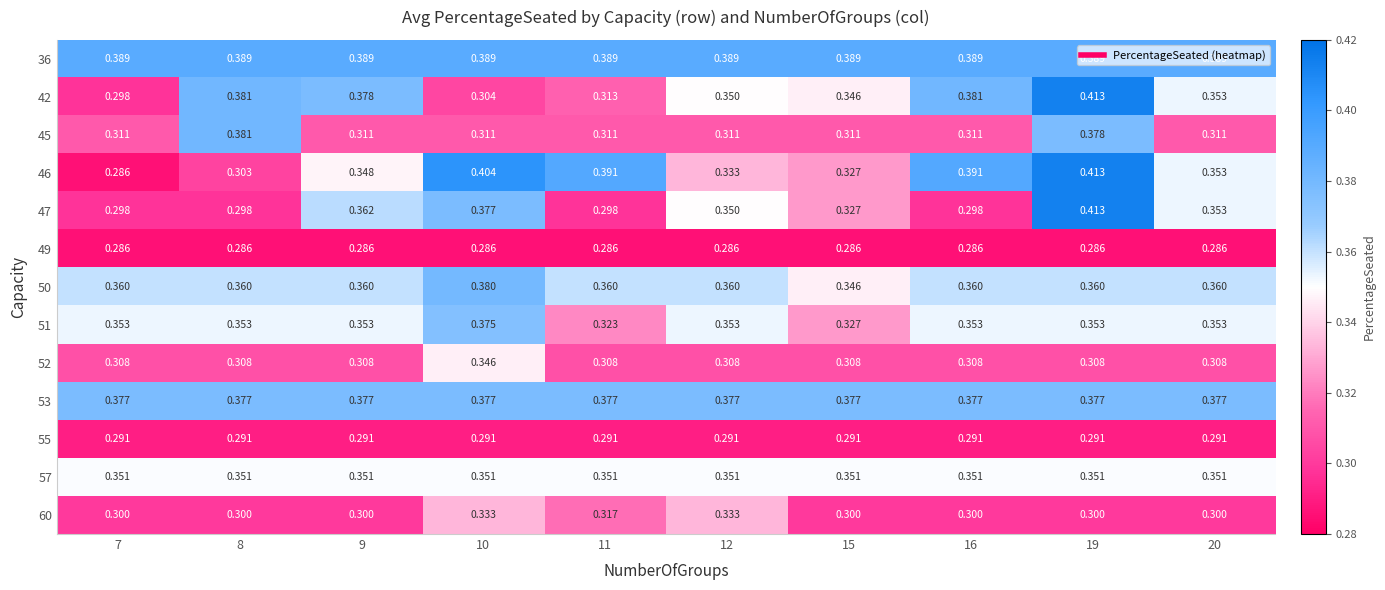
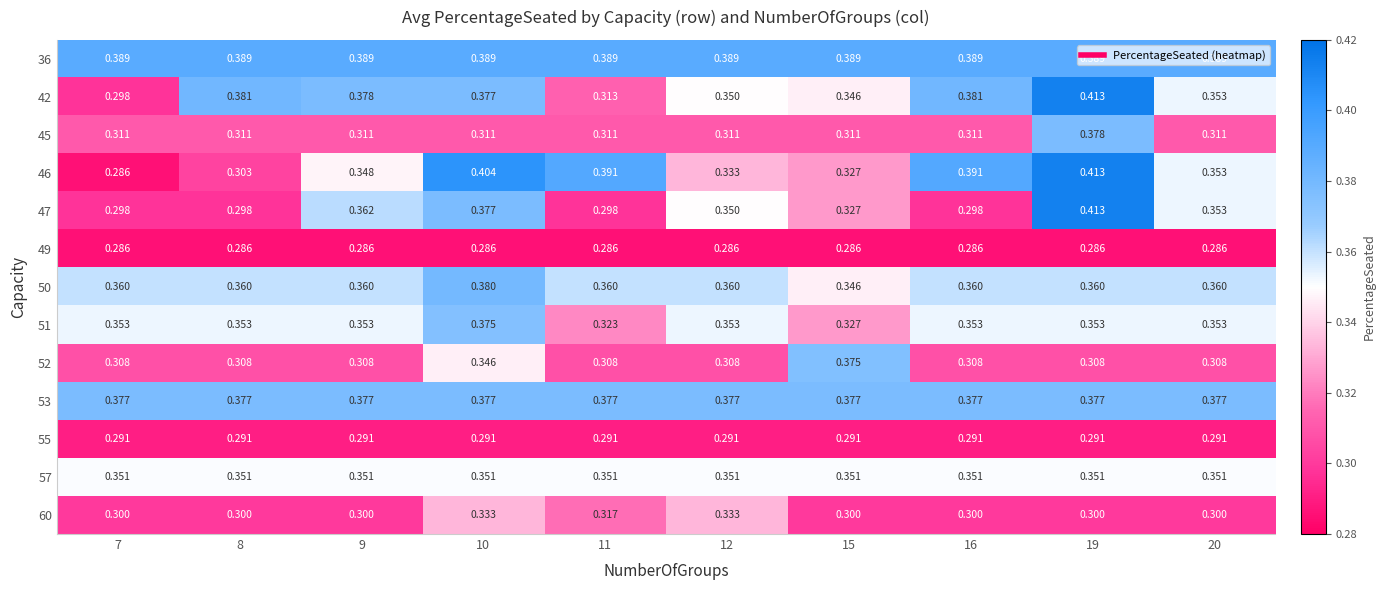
42, 10: 0.304 -> 0.377
45, 8: 0.381 -> 0.311
52, 15: 0.308 -> 0.375
